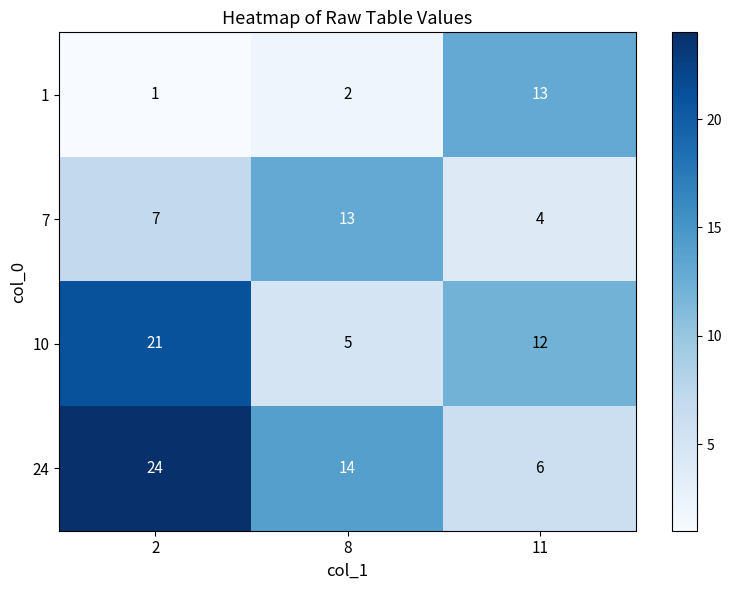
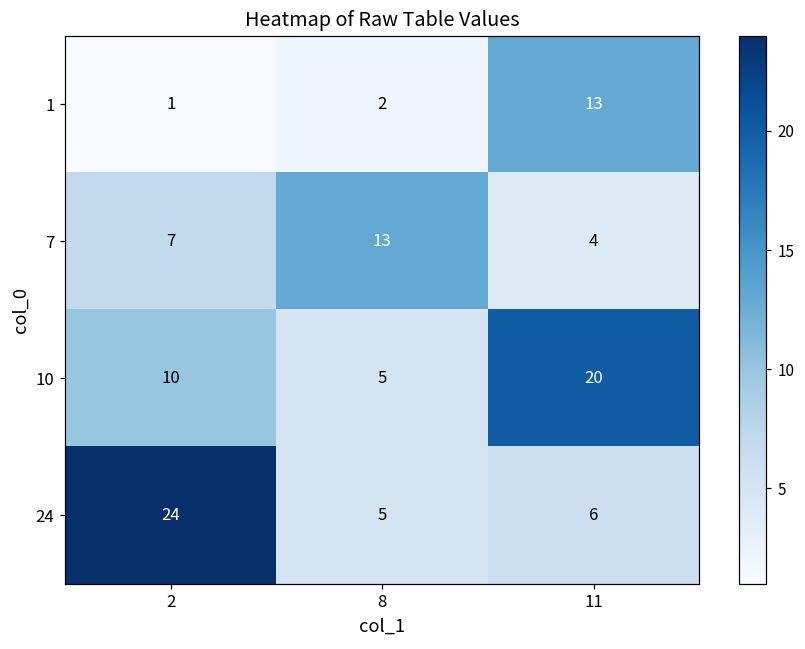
10, 2: 21 -> 10
10, 11: 12 -> 20
24, 8: 14 -> 5
